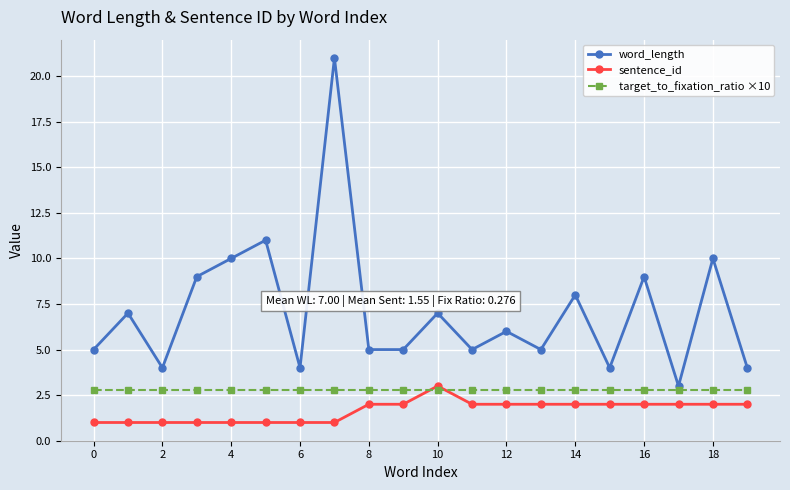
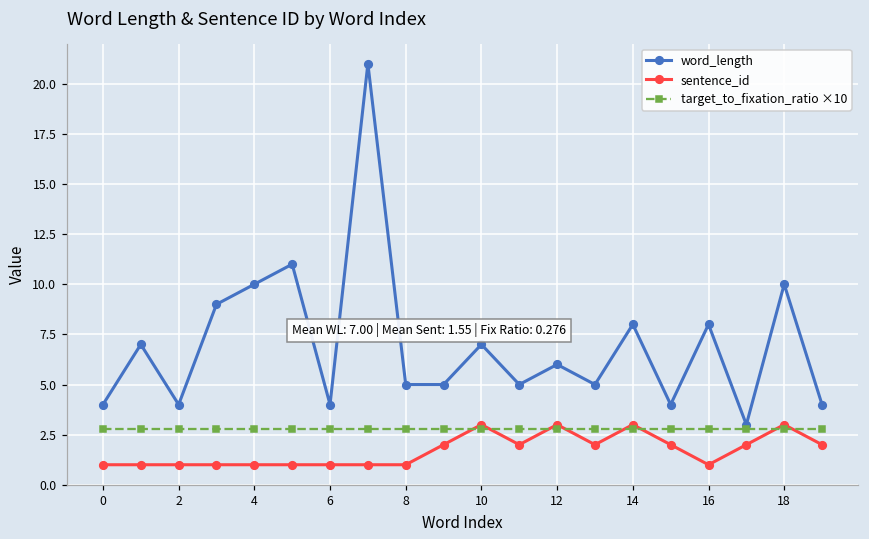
word_length, 0: 5 -> 4
sentence_id, 8: 2 -> 1
sentence_id, 12: 2 -> 3
sentence_id, 14: 2 -> 3
word_length, 16: 9 -> 8
sentence_id, 16: 2 -> 1
sentence_id, 18: 2 -> 3
